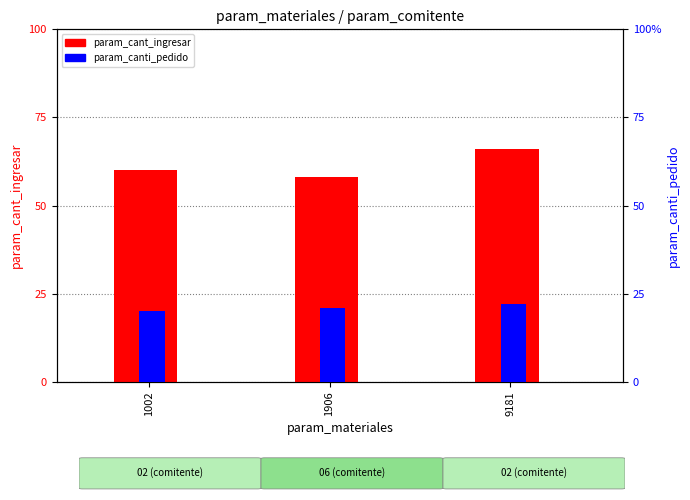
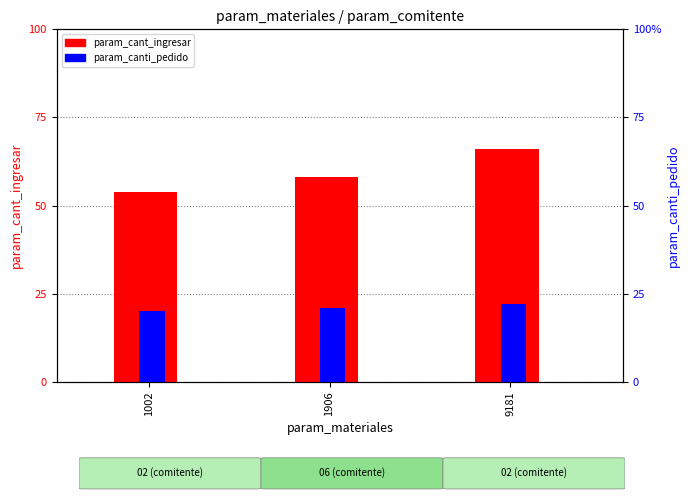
param_cant_ingresar, 1002: 60 -> 54
